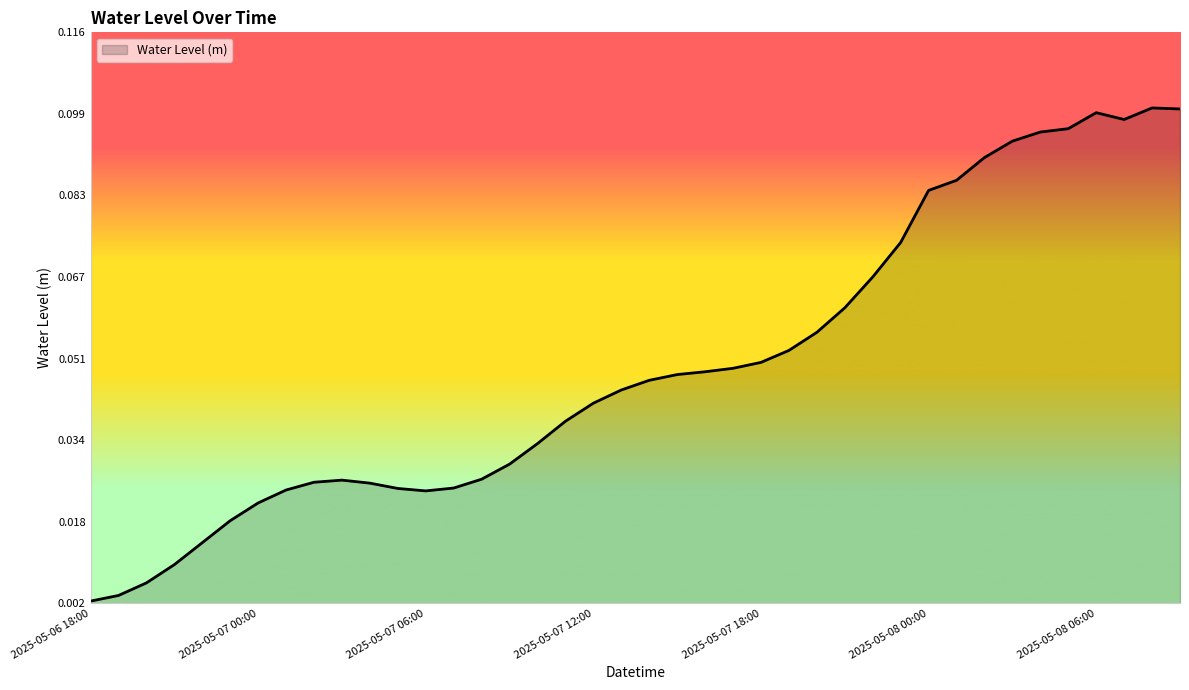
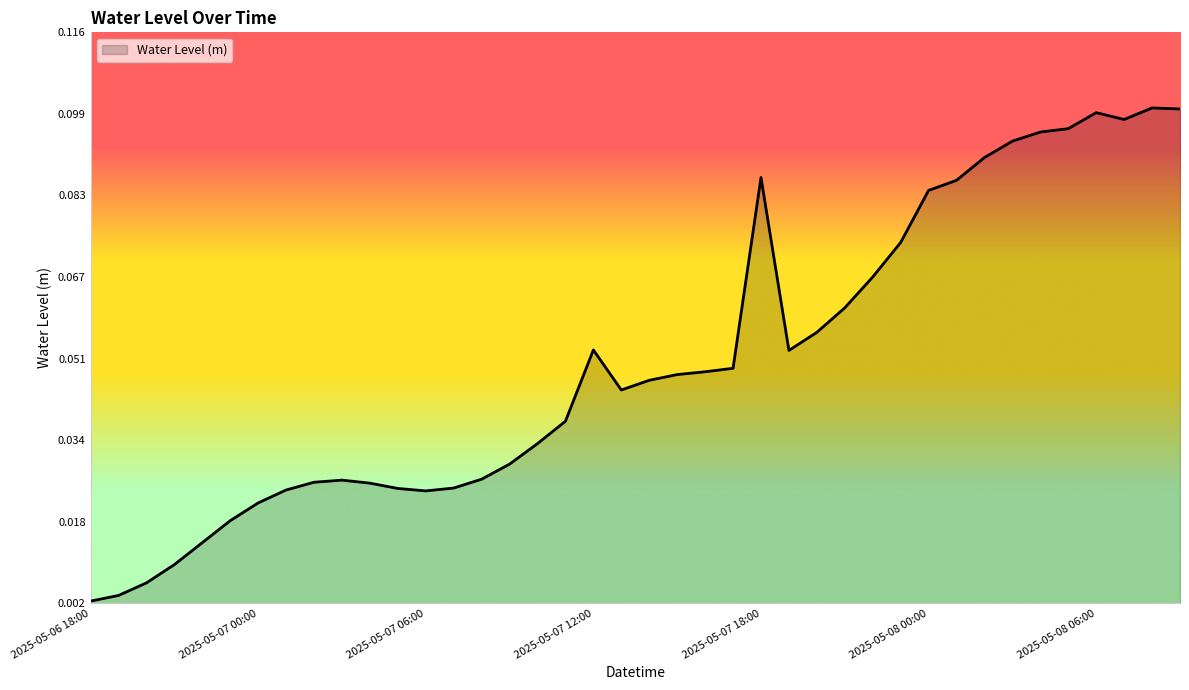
2025-05-07 12:00: 0.042 -> 0.052
2025-05-07 18:00: 0.050 -> 0.087
